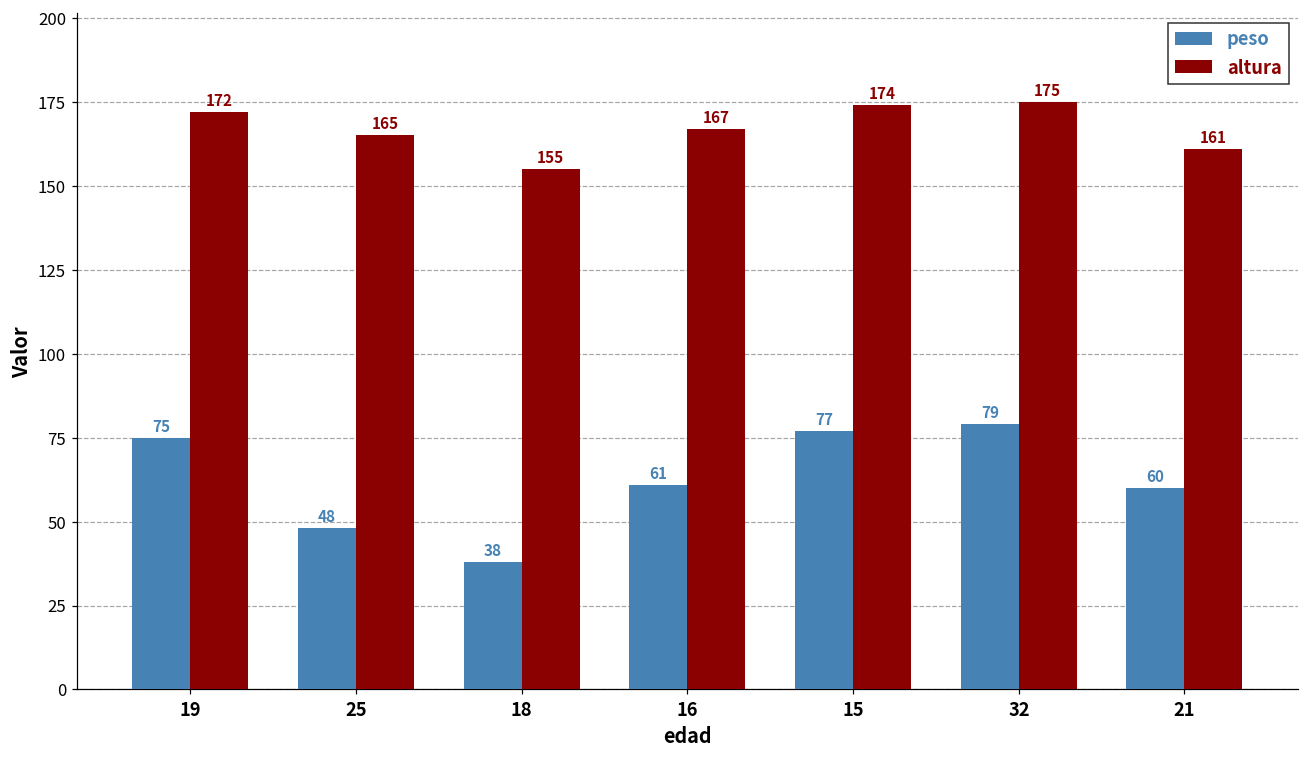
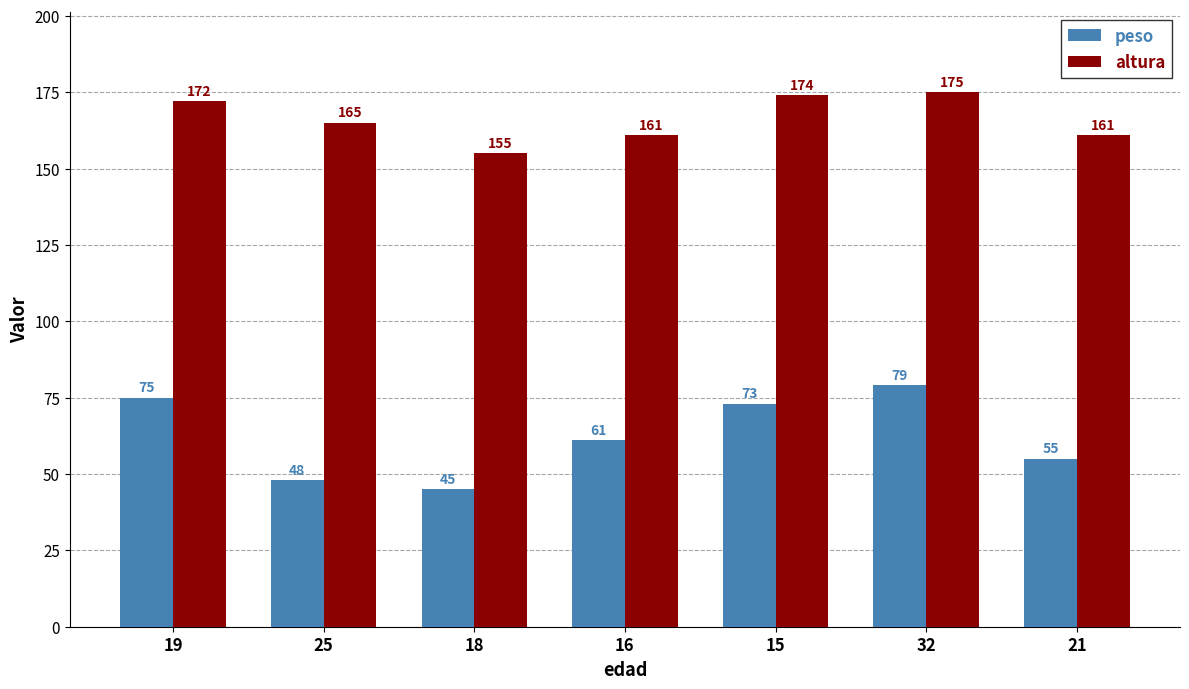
peso, 18: 38 -> 45
altura, 16: 167 -> 161
peso, 15: 77 -> 73
peso, 21: 60 -> 55
